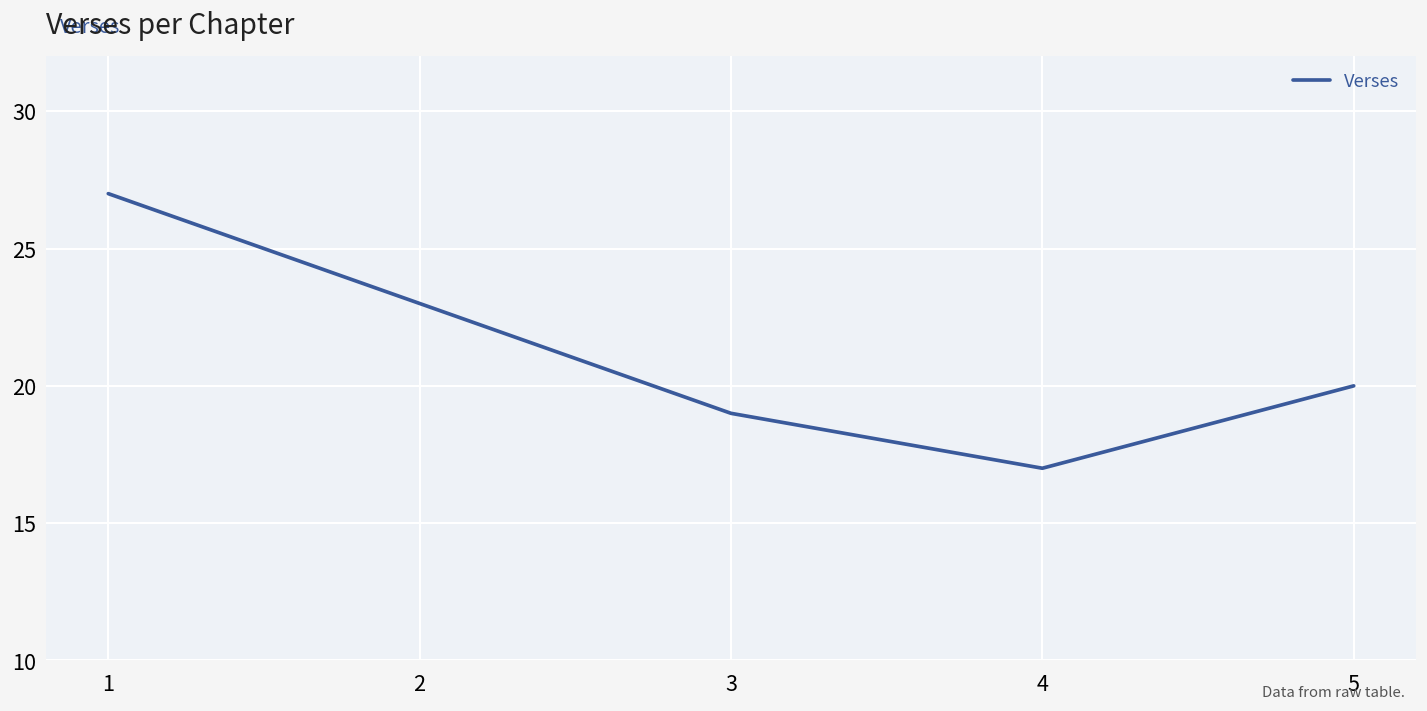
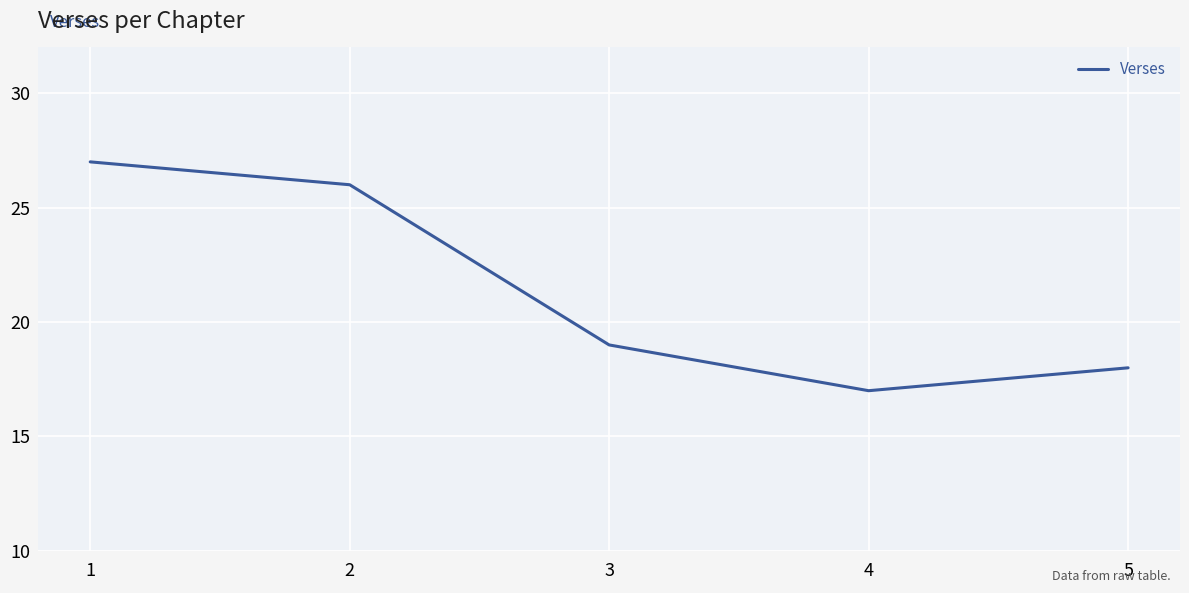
2: 23 -> 26
5: 20 -> 18
